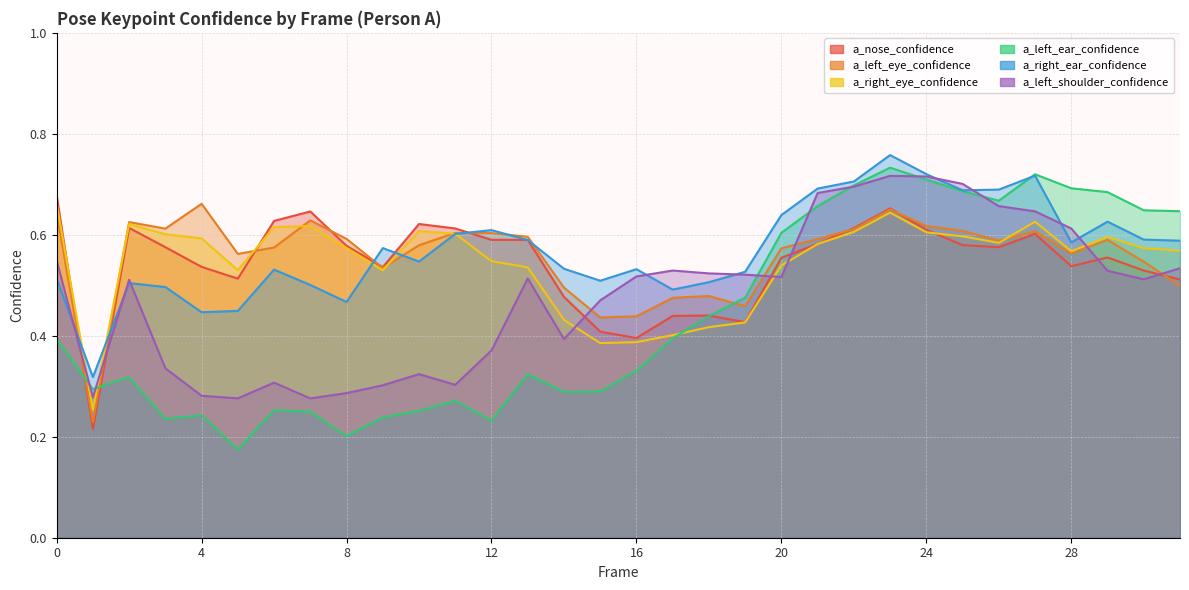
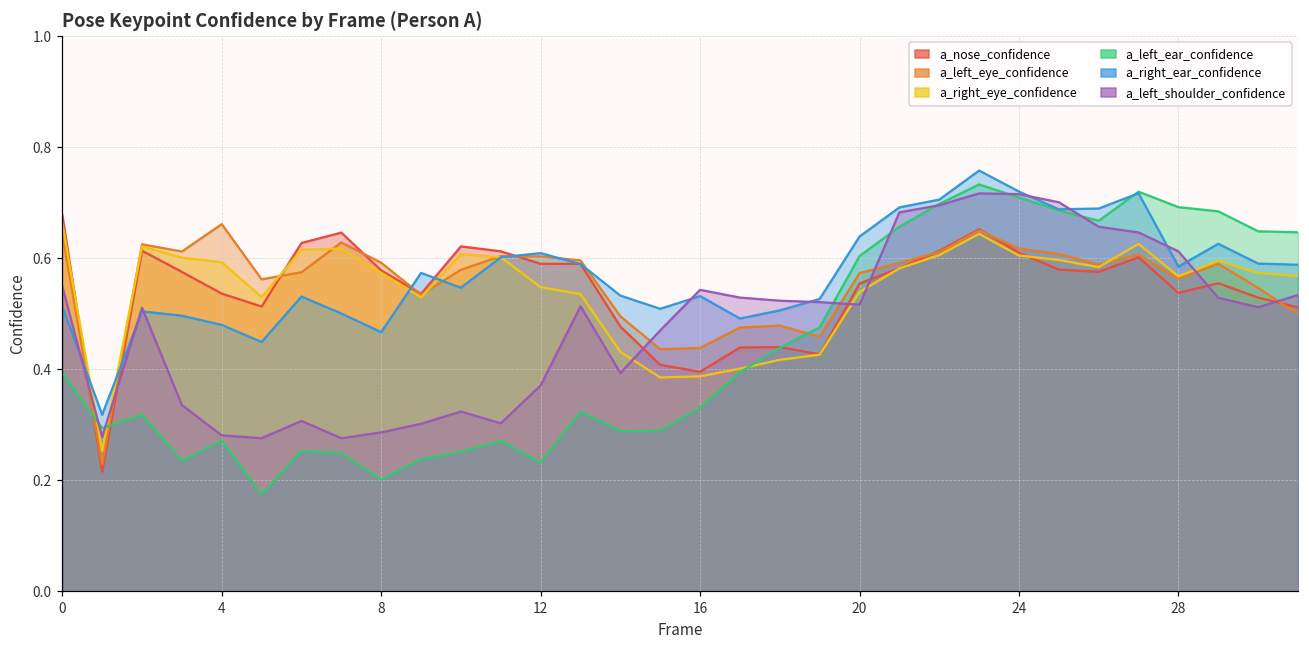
a_left_ear_confidence, 4: 0.24 -> 0.27
a_right_ear_confidence, 4: 0.45 -> 0.48
a_left_shoulder_confidence, 16: 0.52 -> 0.54
